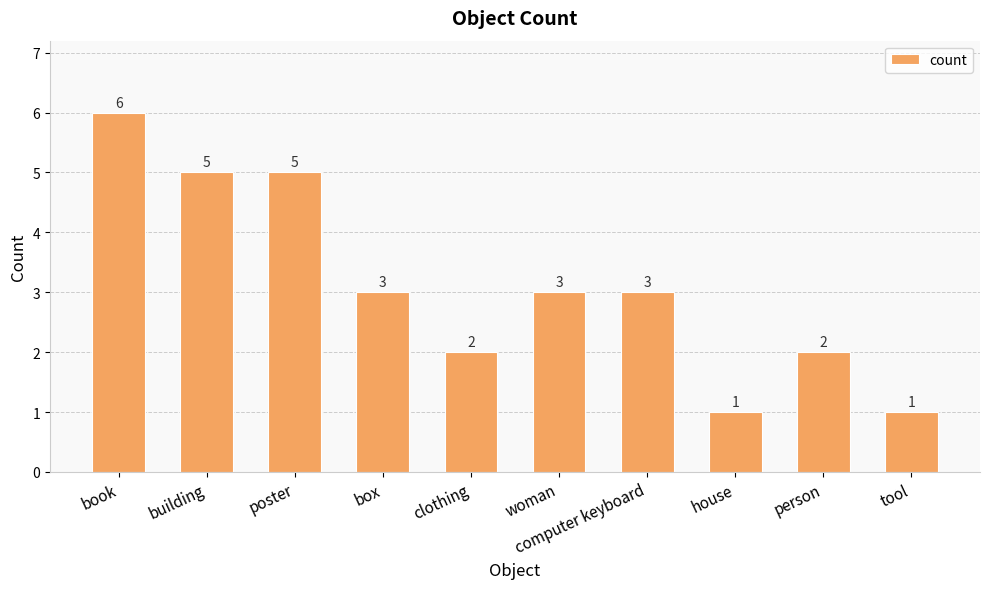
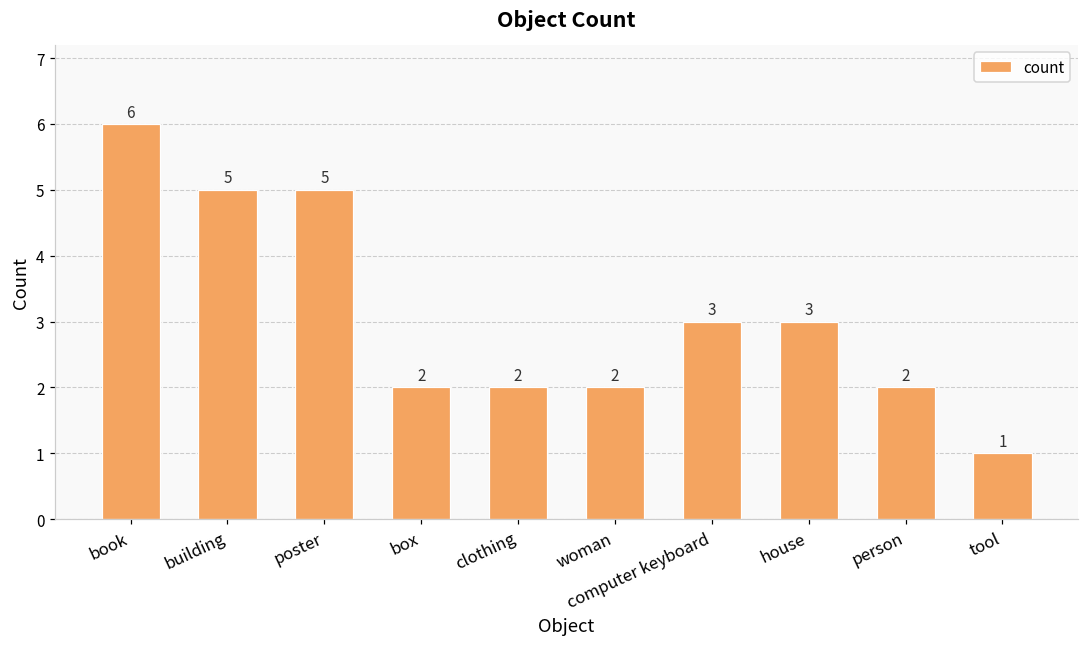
box: 3 -> 2
woman: 3 -> 2
house: 1 -> 3
